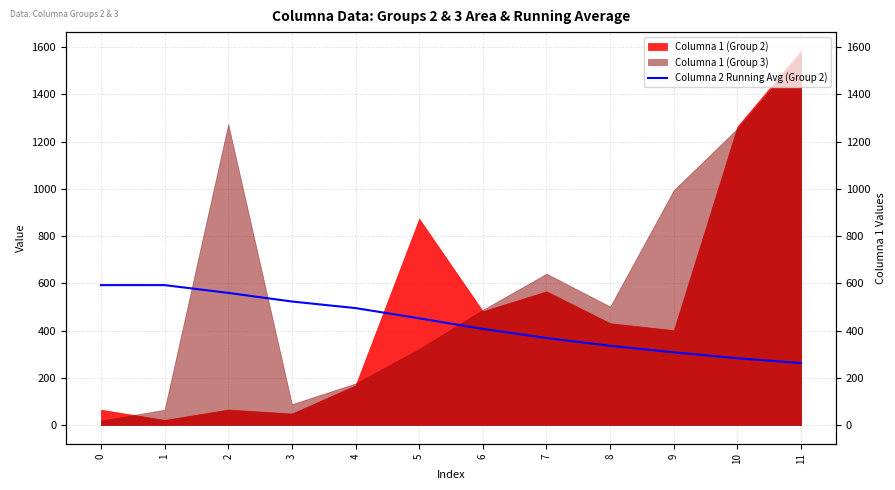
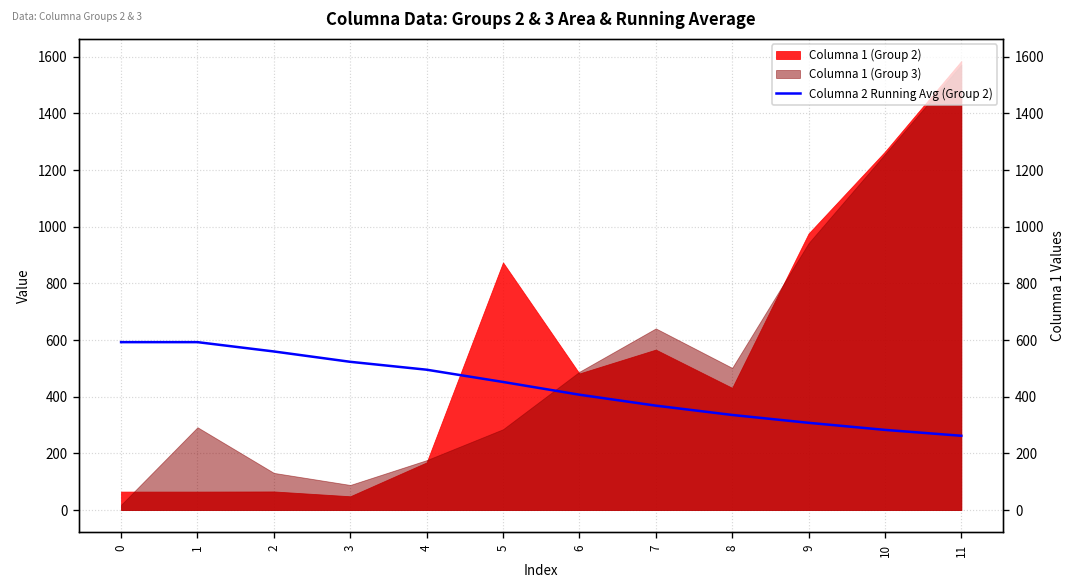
Columna 1 (Group 2), 1: 20 -> 70
Columna 1 (Group 3), 1: 70 -> 290
Columna 1 (Group 3), 2: 1270 -> 130
Columna 1 (Group 3), 5: 320 -> 290
Columna 1 (Group 2), 9: 400 -> 980
Columna 1 (Group 3), 9: 1000 -> 940
